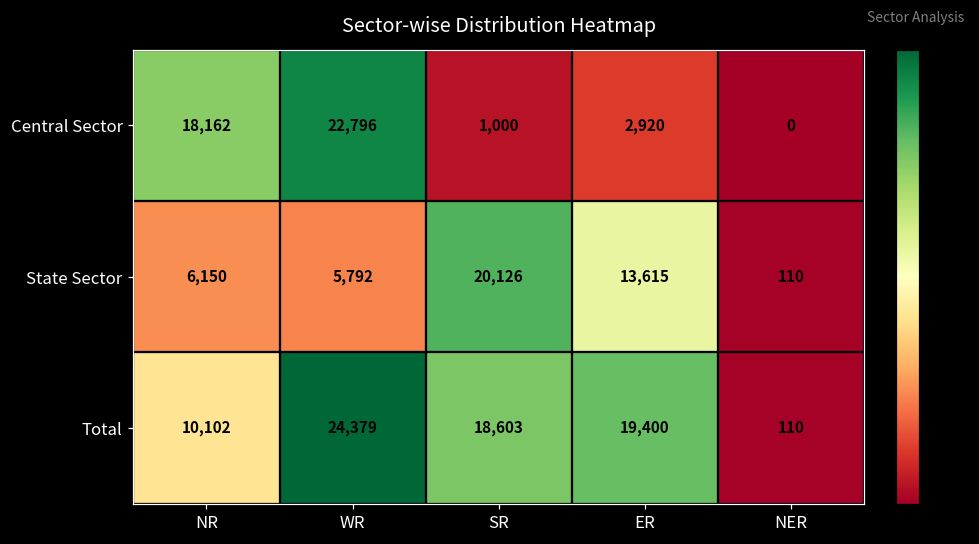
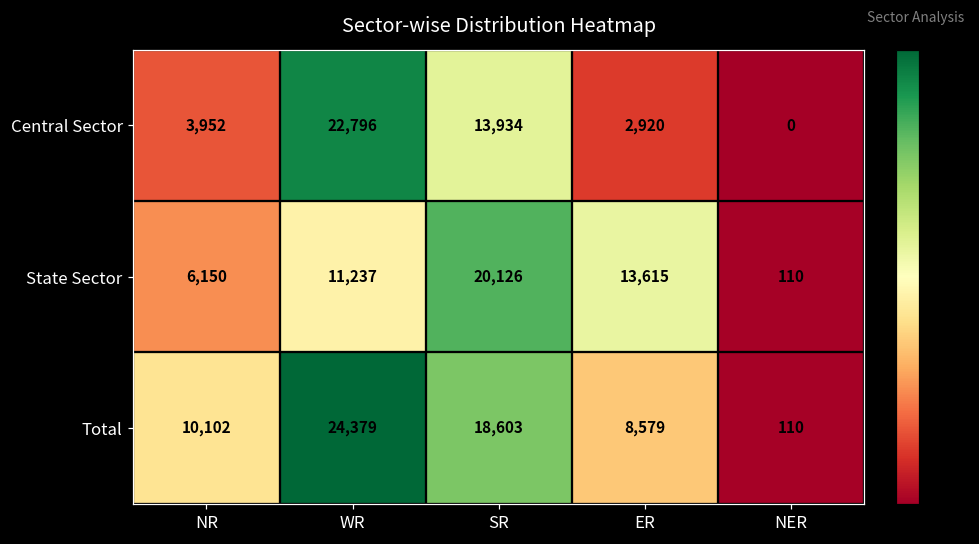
Central Sector, NR: 18,162 -> 3,952
Central Sector, SR: 1,000 -> 13,934
State Sector, WR: 5,792 -> 11,237
Total, ER: 19,400 -> 8,579
